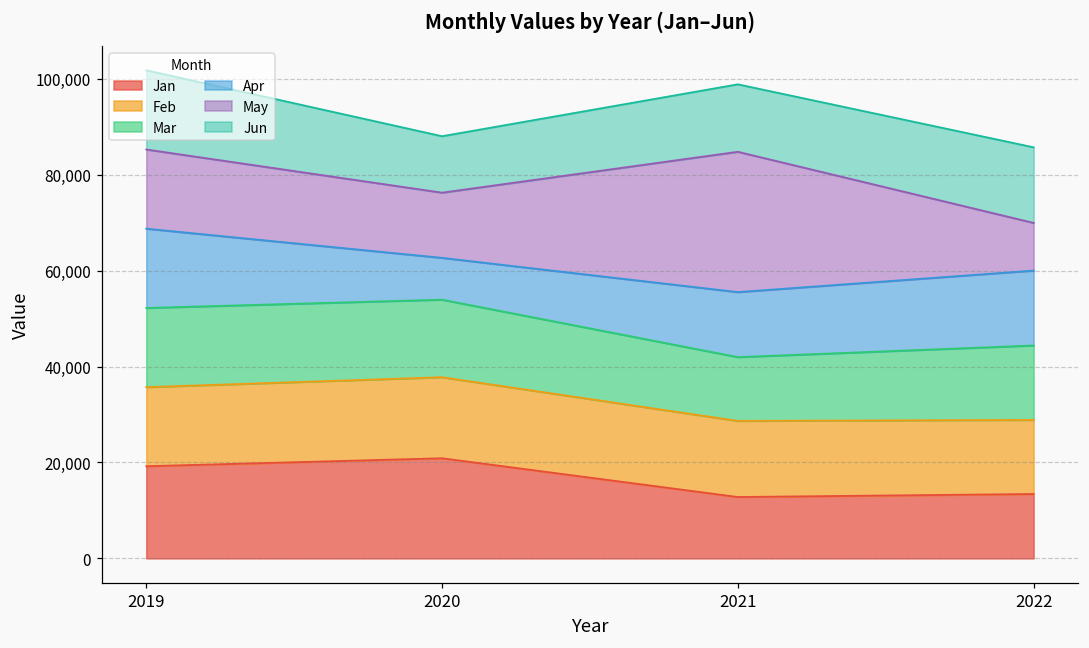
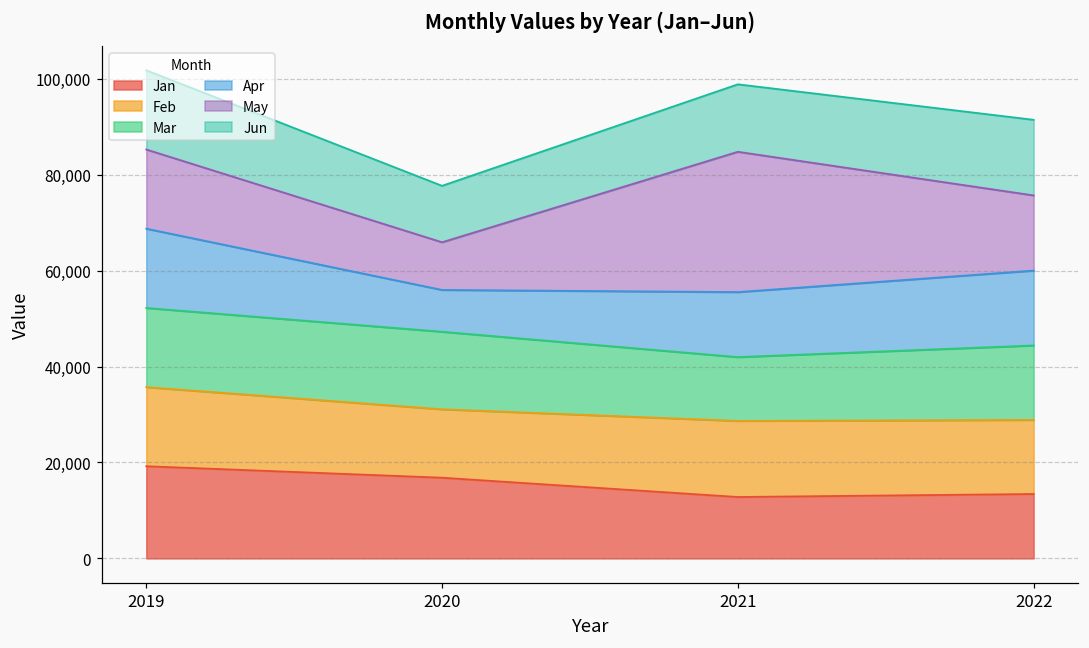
Jan, 2020: 21,000 -> 17,000
Feb, 2020: 17,000 -> 14,000
May, 2020: 14,000 -> 10,000
May, 2022: 10,000 -> 16,000
